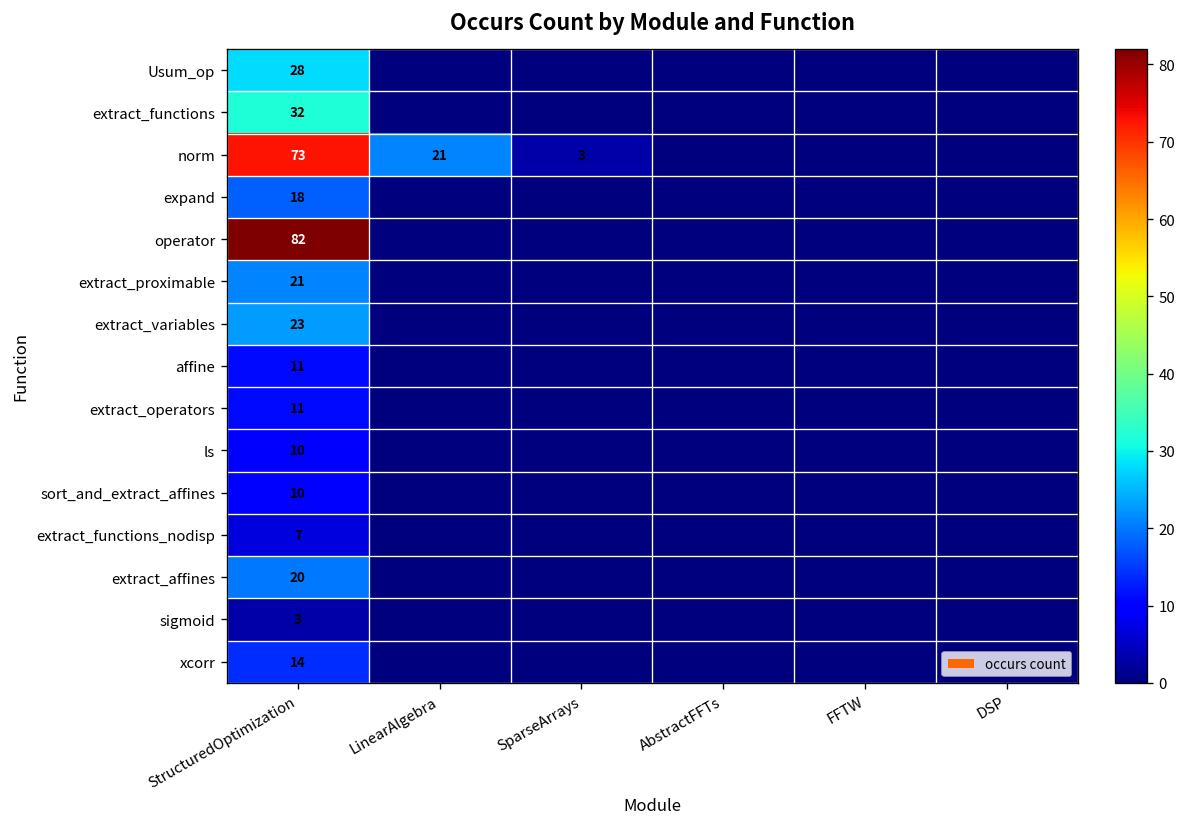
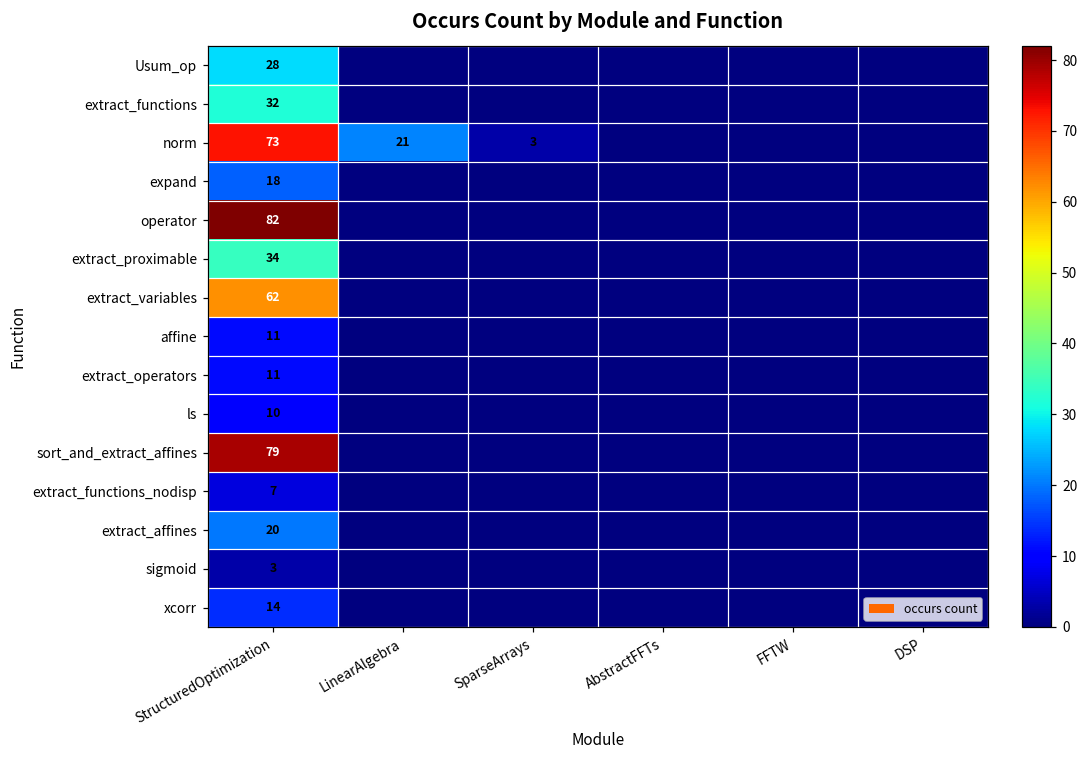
extract_proximable, StructuredOptimization: 21 -> 34
extract_variables, StructuredOptimization: 23 -> 62
sort_and_extract_affines, StructuredOptimization: 10 -> 79
